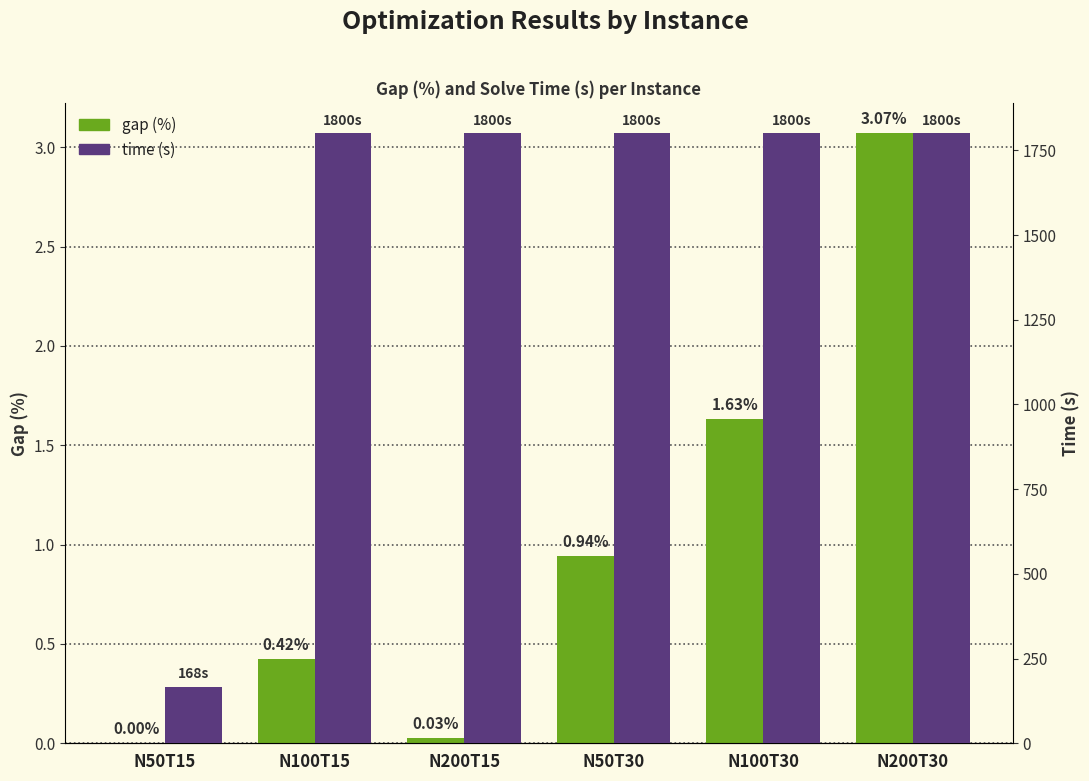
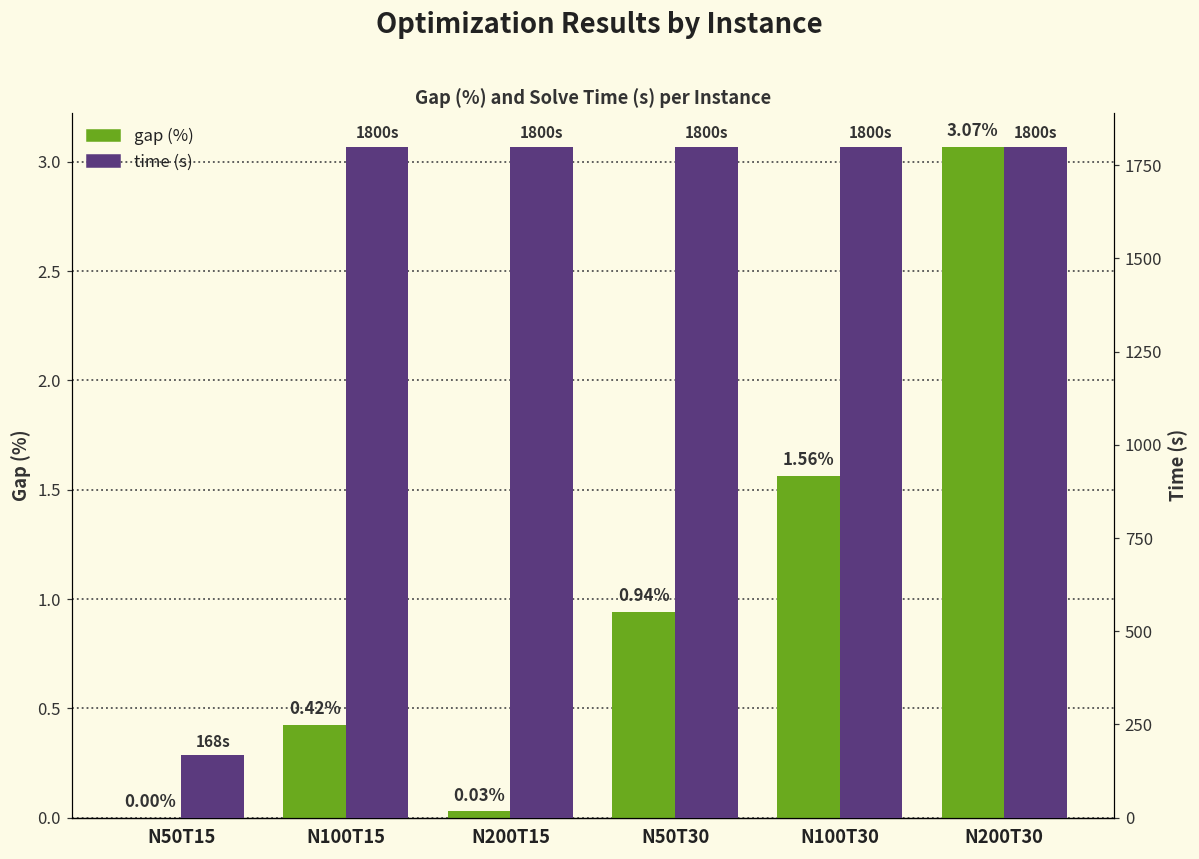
gap (%), N100T30: 1.63% -> 1.56%
